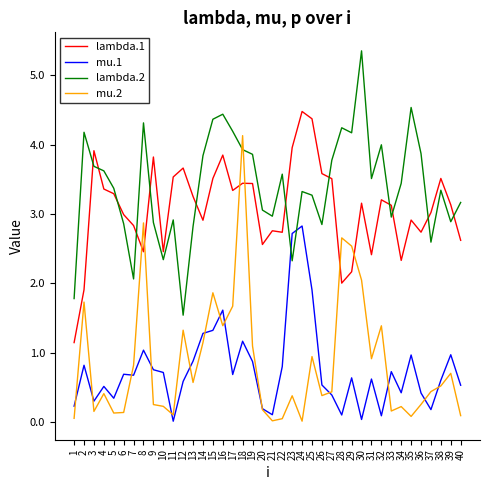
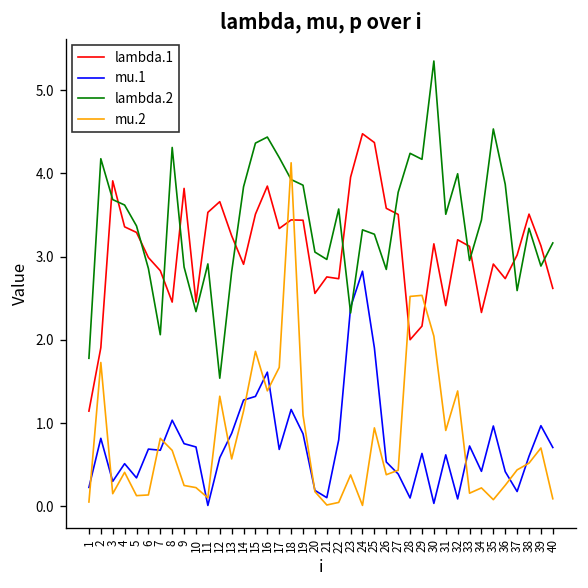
mu.2, 8: 2.9 -> 0.7
mu.1, 23: 2.7 -> 2.4
mu.2, 28: 2.7 -> 2.5
mu.1, 40: 0.5 -> 0.7
